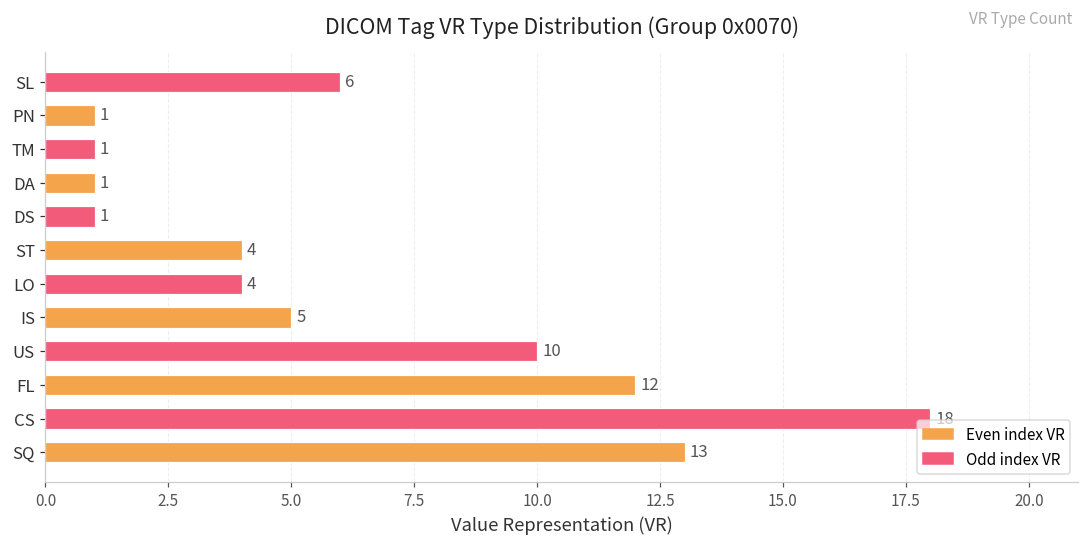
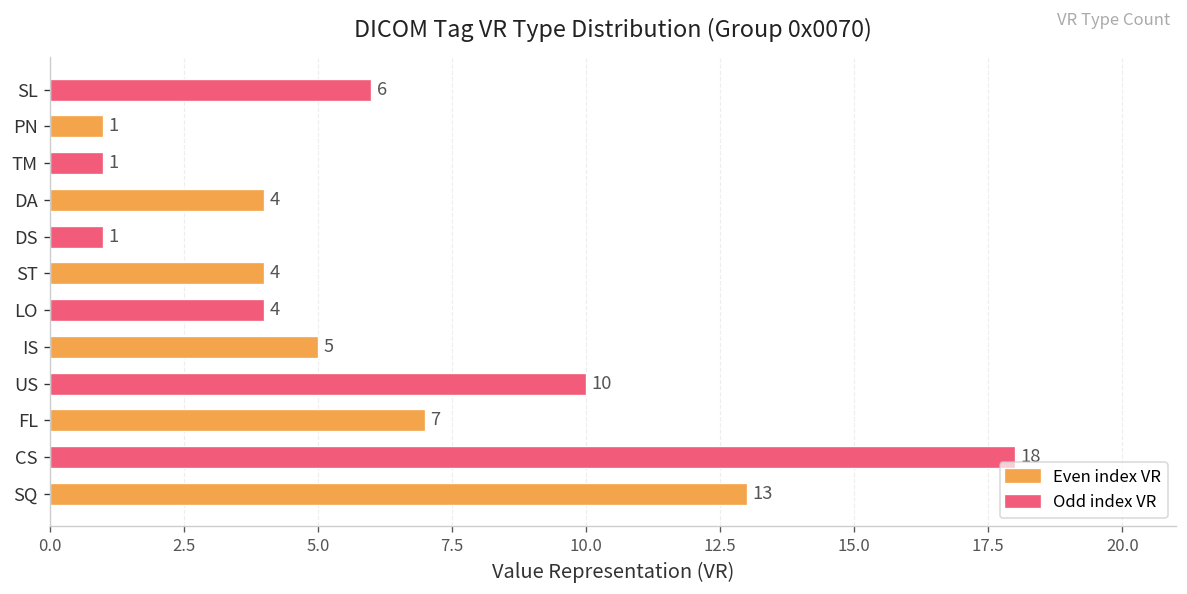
DA: 1 -> 4
FL: 12 -> 7
